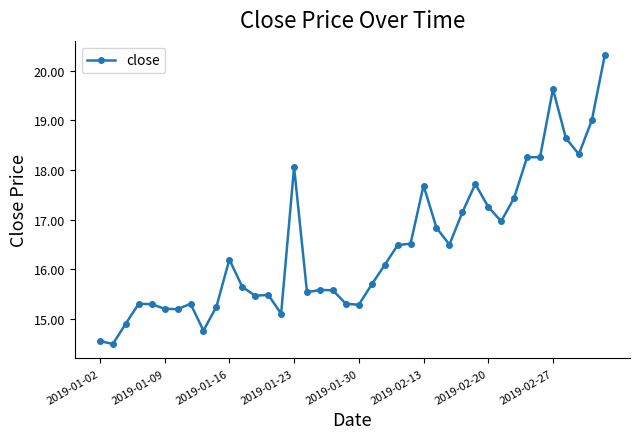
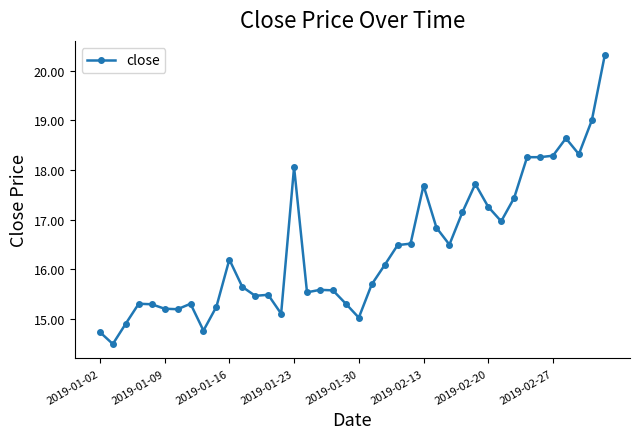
2019-01-02: 14.6 -> 14.7
2019-01-30: 15.3 -> 15.0
2019-02-27: 19.6 -> 18.3
